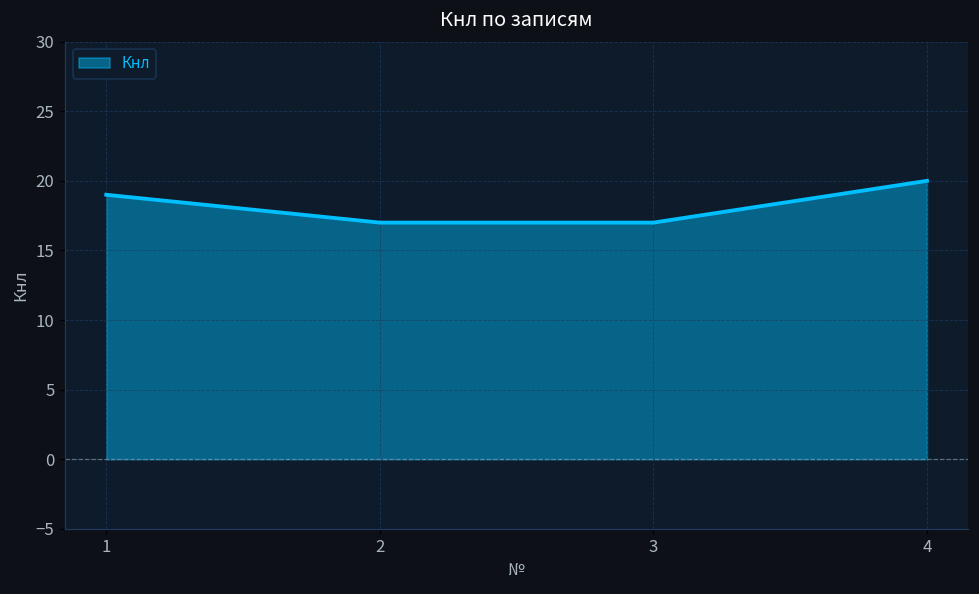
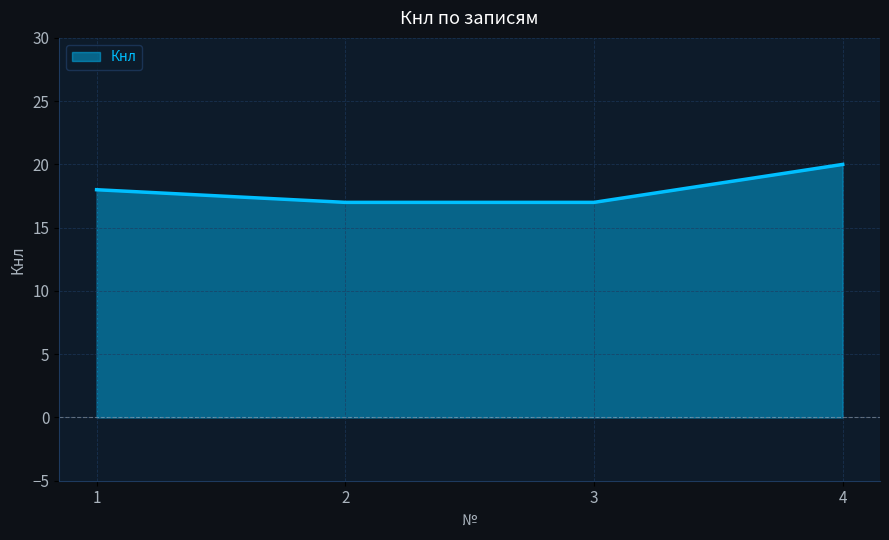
1: 19 -> 18
